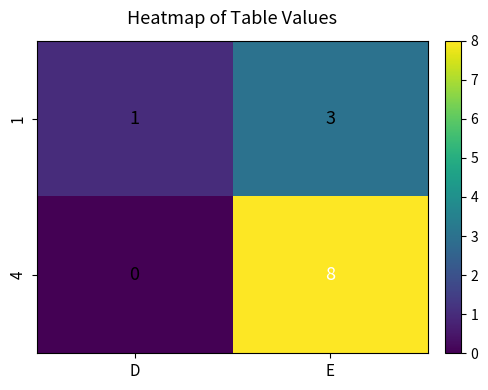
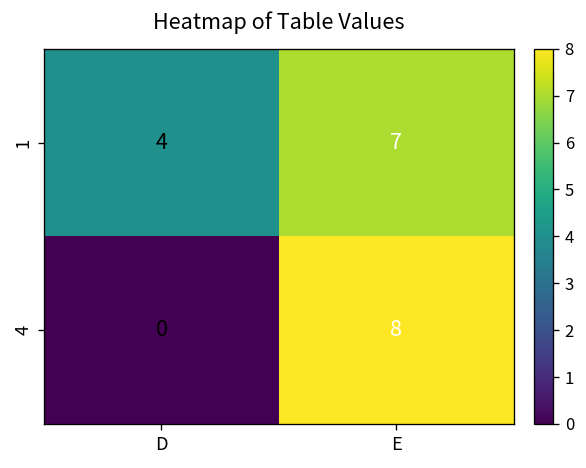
1, D: 1 -> 4
1, E: 3 -> 7
